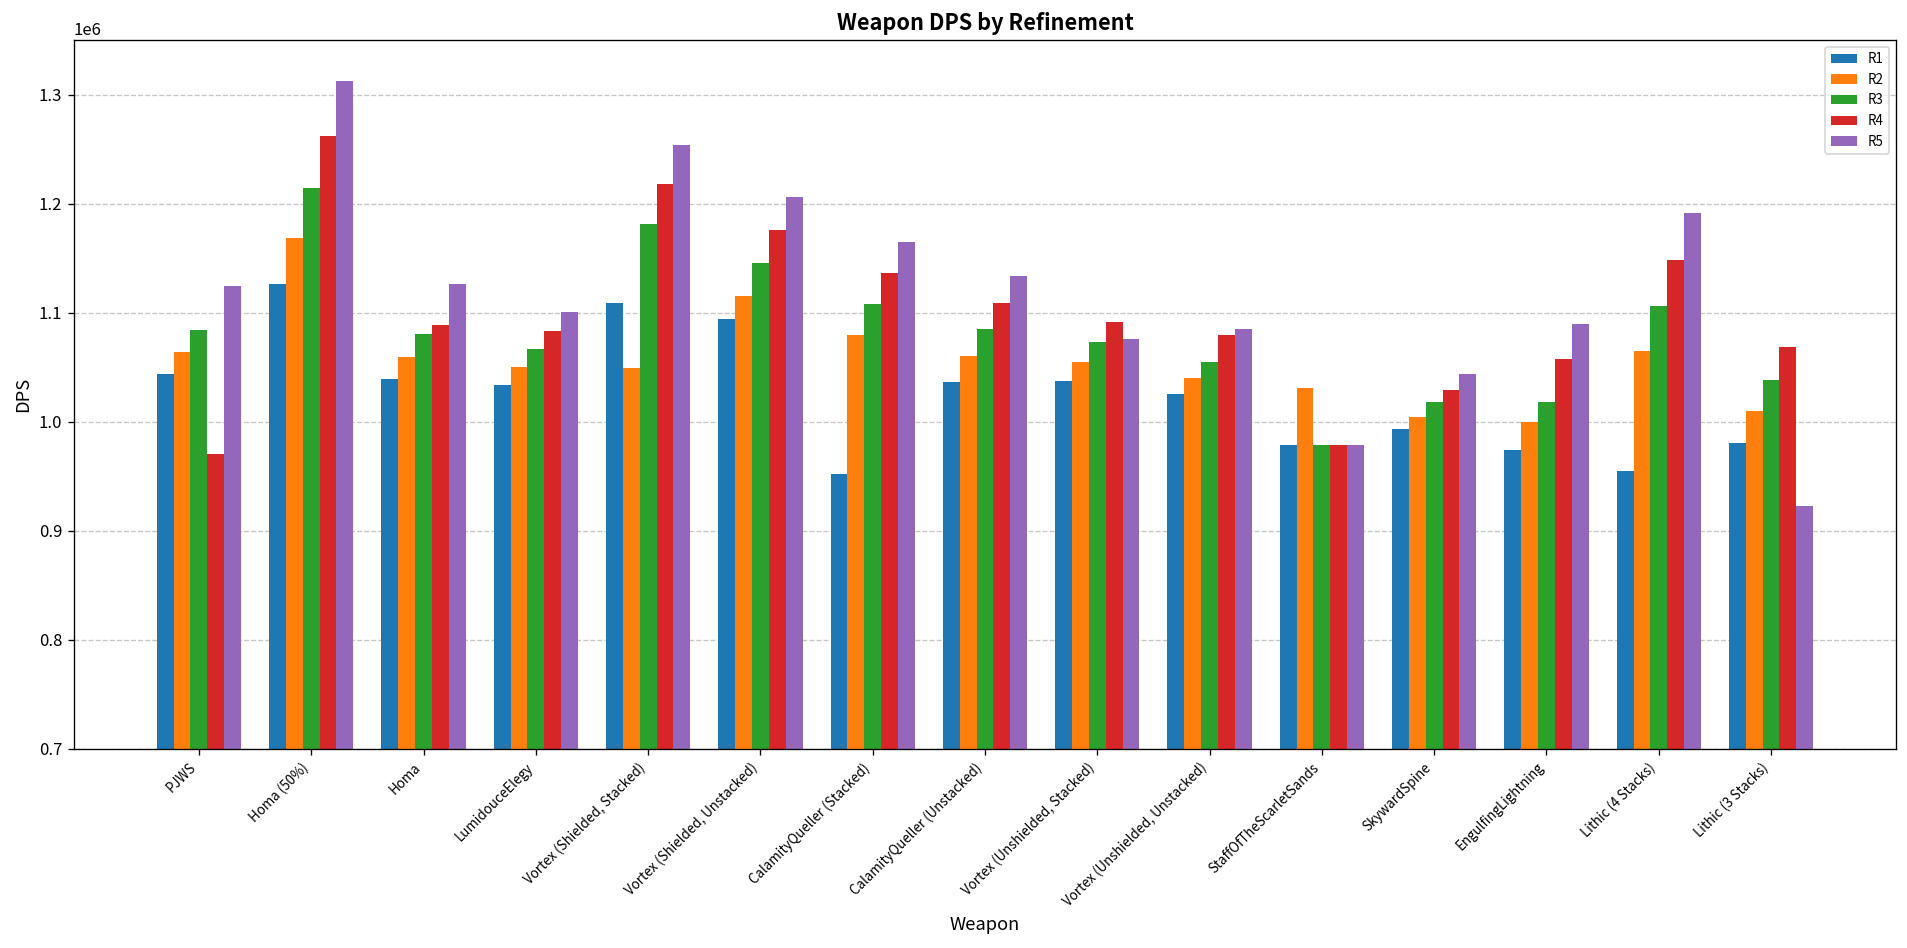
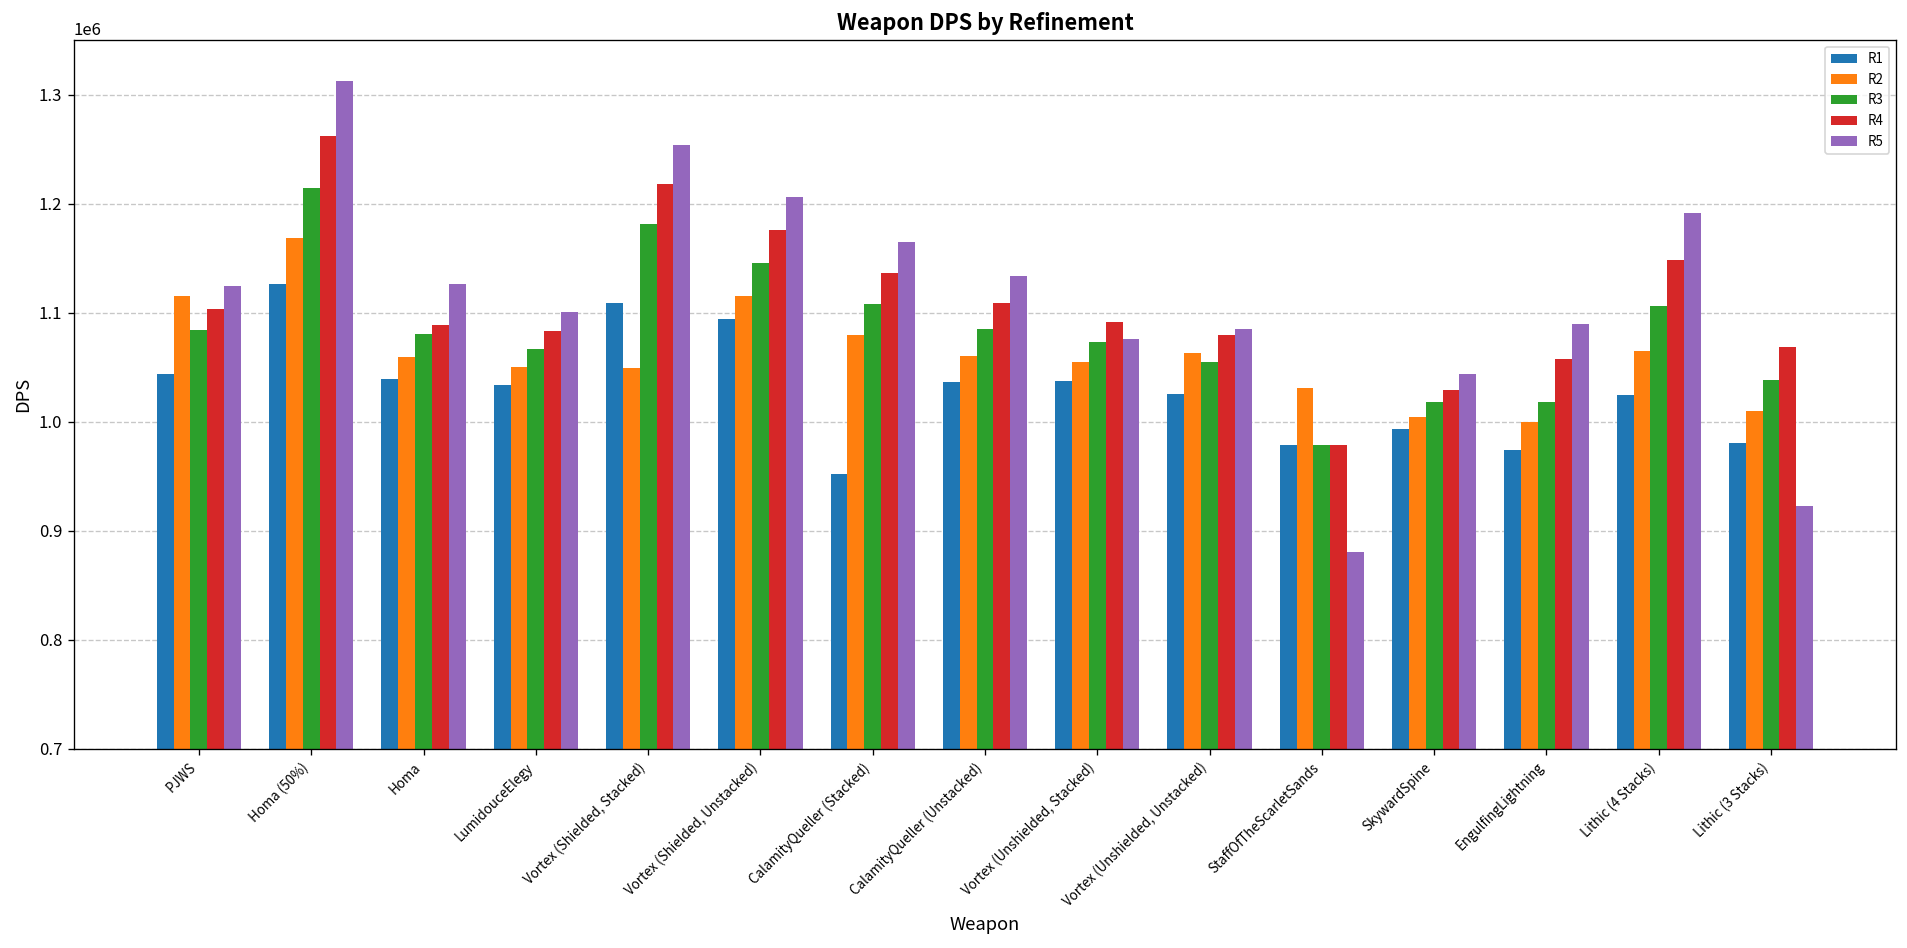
R2, PJWS: 1060000 -> 1120000
R4, PJWS: 970000 -> 1100000
R2, Vortex (Unshielded, Unstacked): 1040000 -> 1060000
R5, StaffOfTheScarletSands: 980000 -> 880000
R1, Lithic (4 Stacks): 950000 -> 1020000
